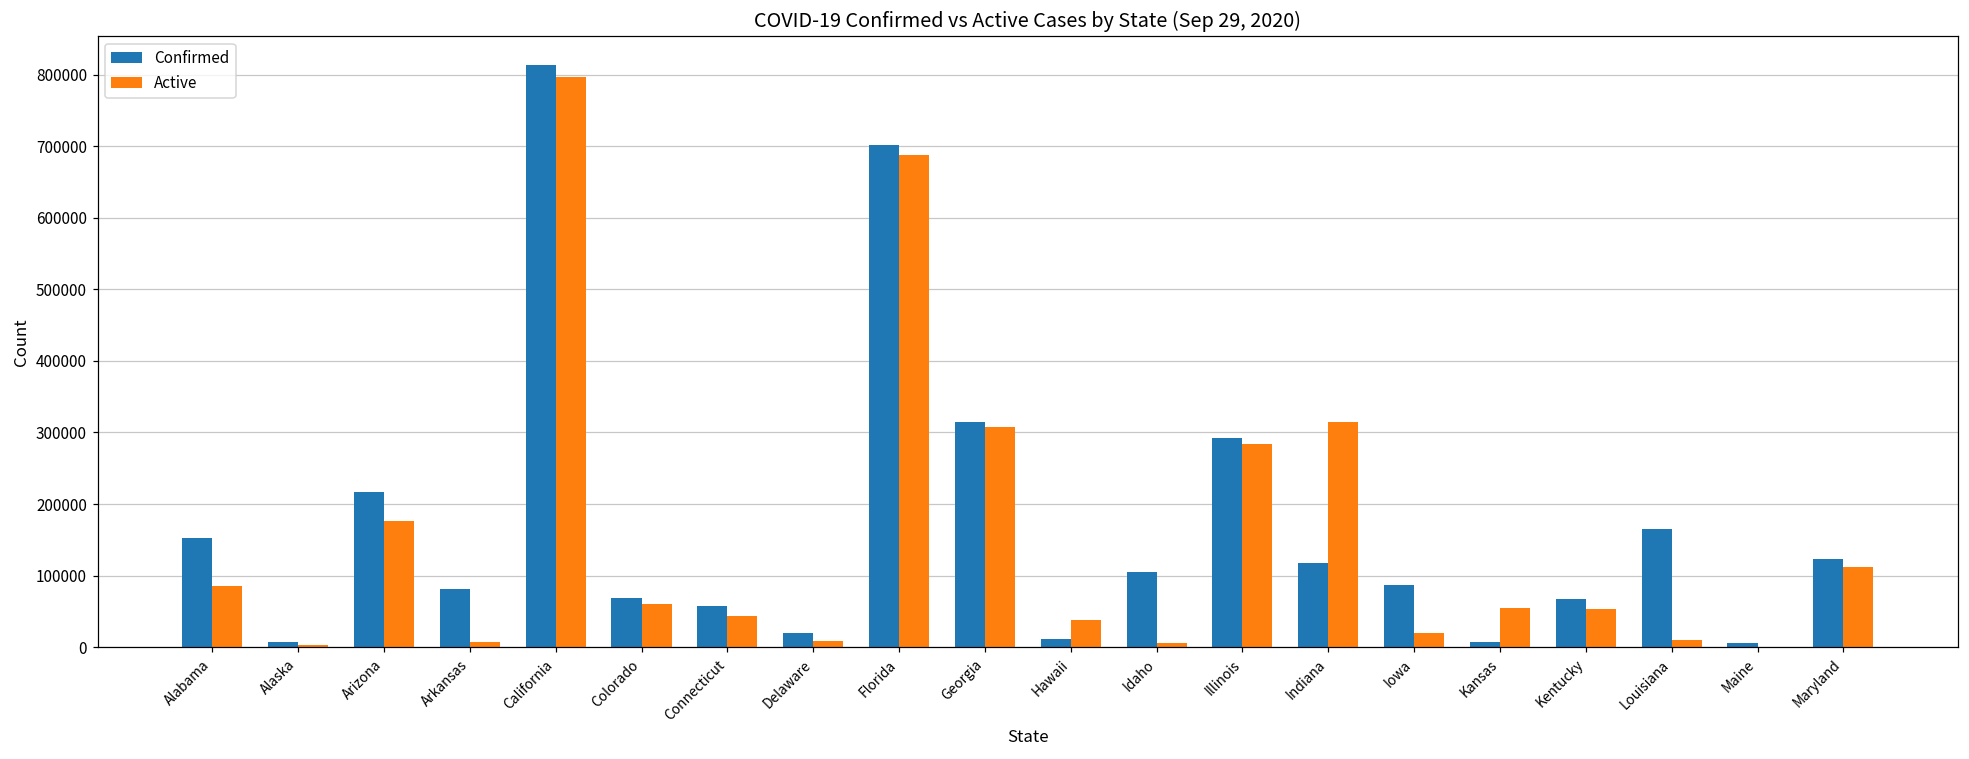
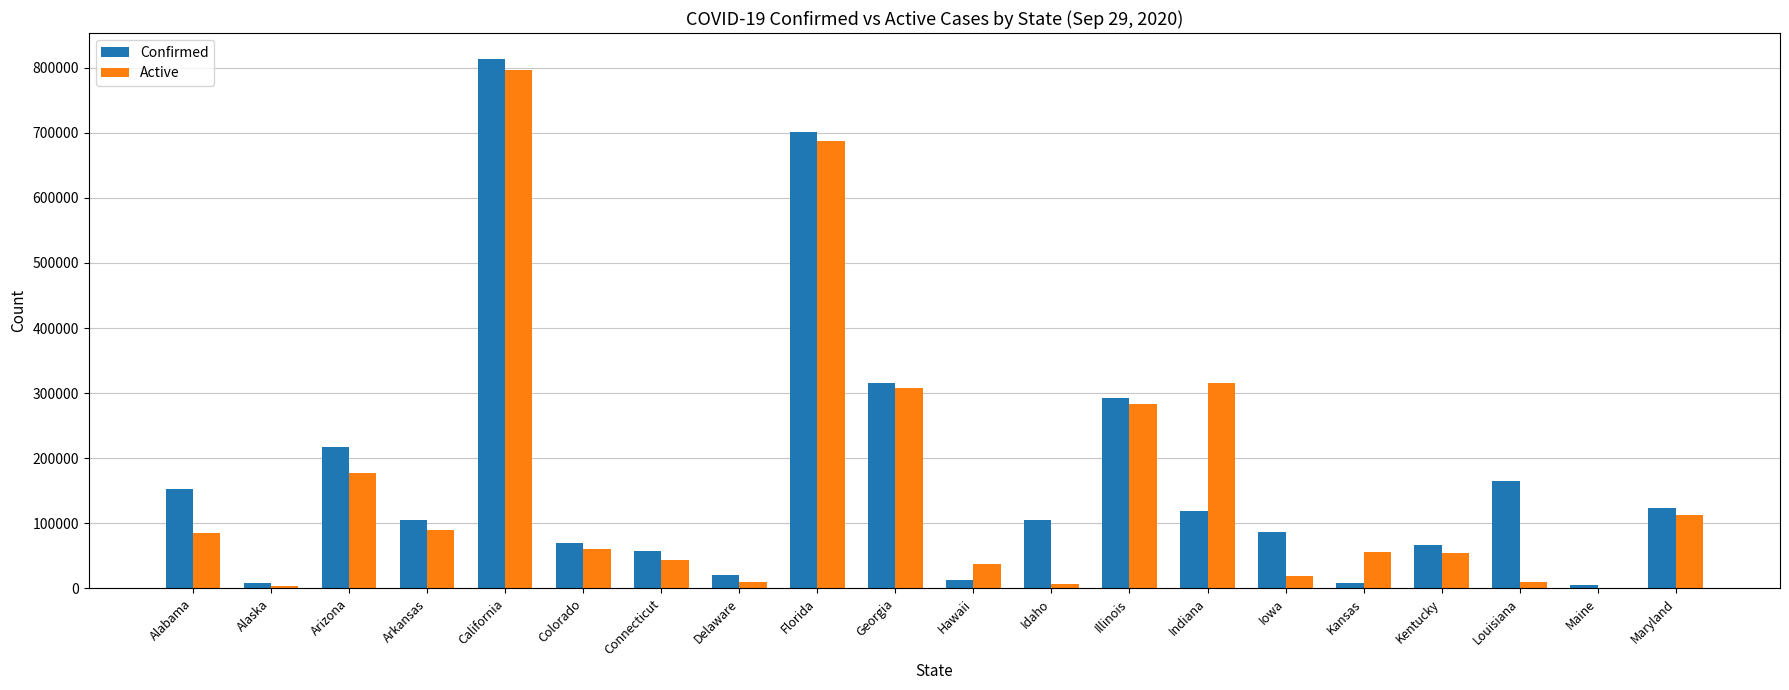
Confirmed, Arkansas: 80000 -> 100000
Active, Arkansas: 10000 -> 90000
